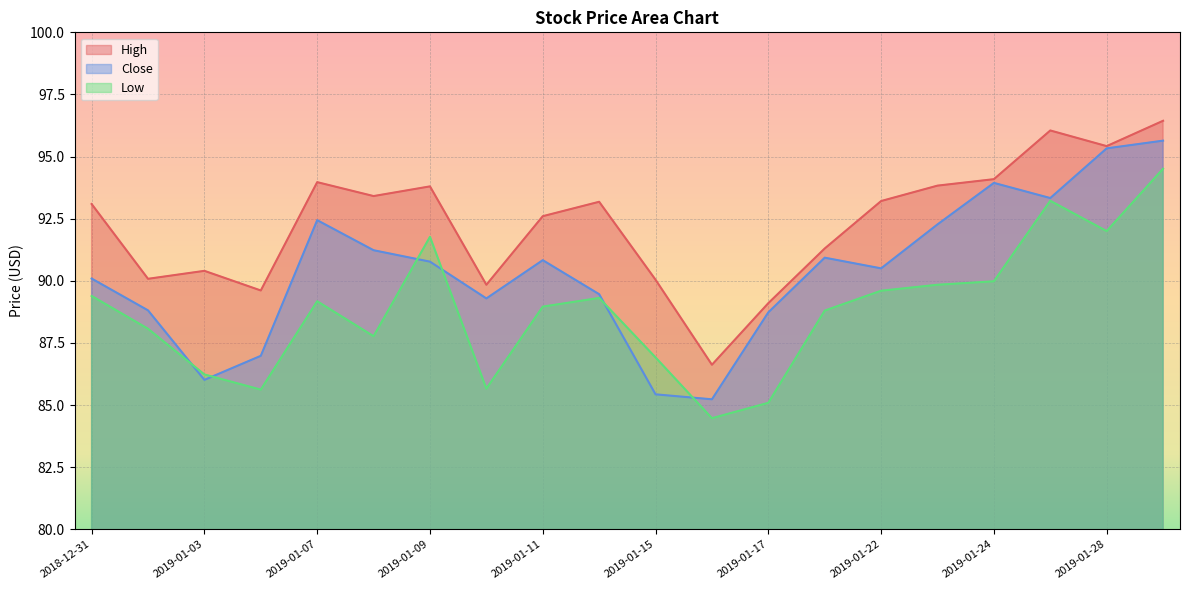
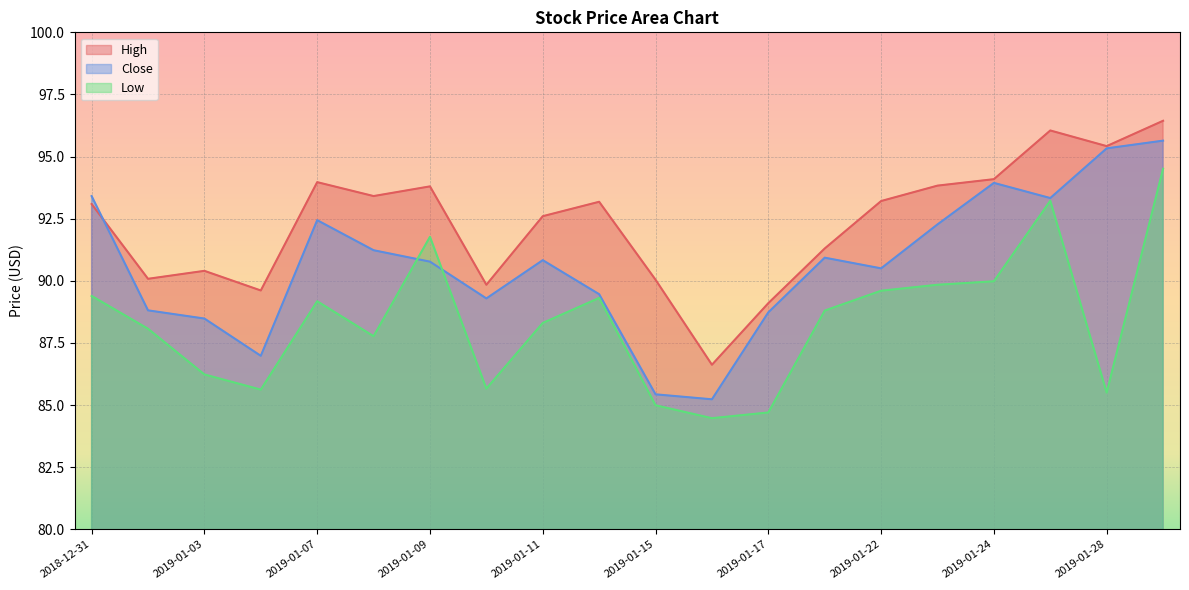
Close, 2018-12-31: 90.1 -> 93.4
Close, 2019-01-03: 86.0 -> 88.5
Low, 2019-01-11: 89.0 -> 88.3
Low, 2019-01-15: 86.9 -> 85.0
Low, 2019-01-17: 85.1 -> 84.7
Low, 2019-01-28: 92.0 -> 85.5
